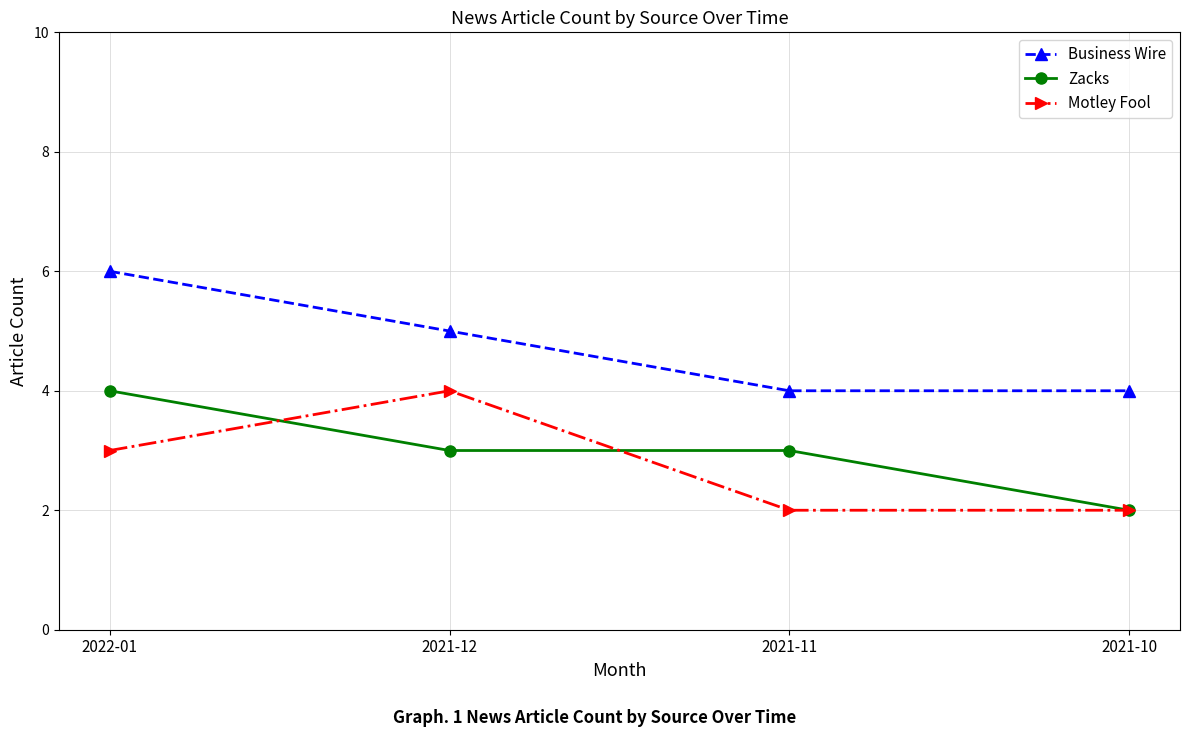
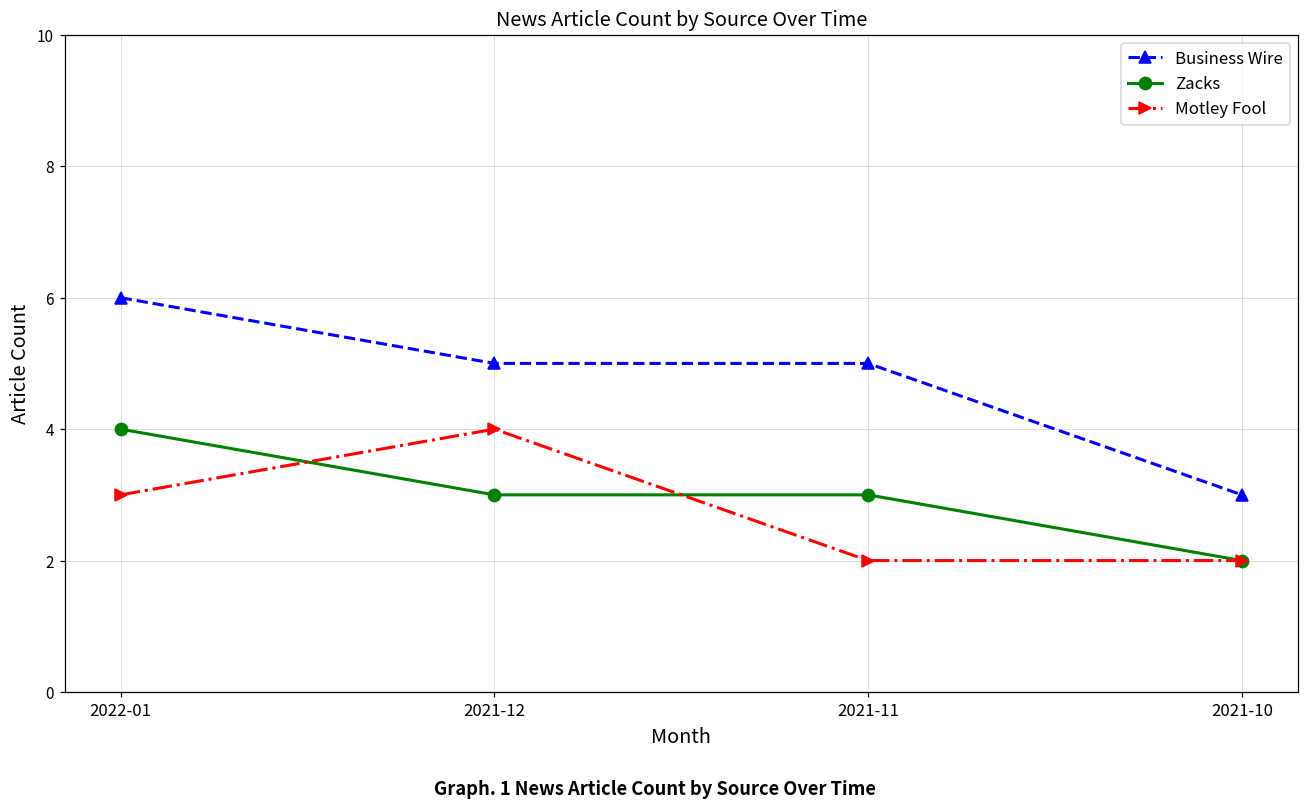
Business Wire, 2021-11: 4 -> 5
Business Wire, 2021-10: 4 -> 3
